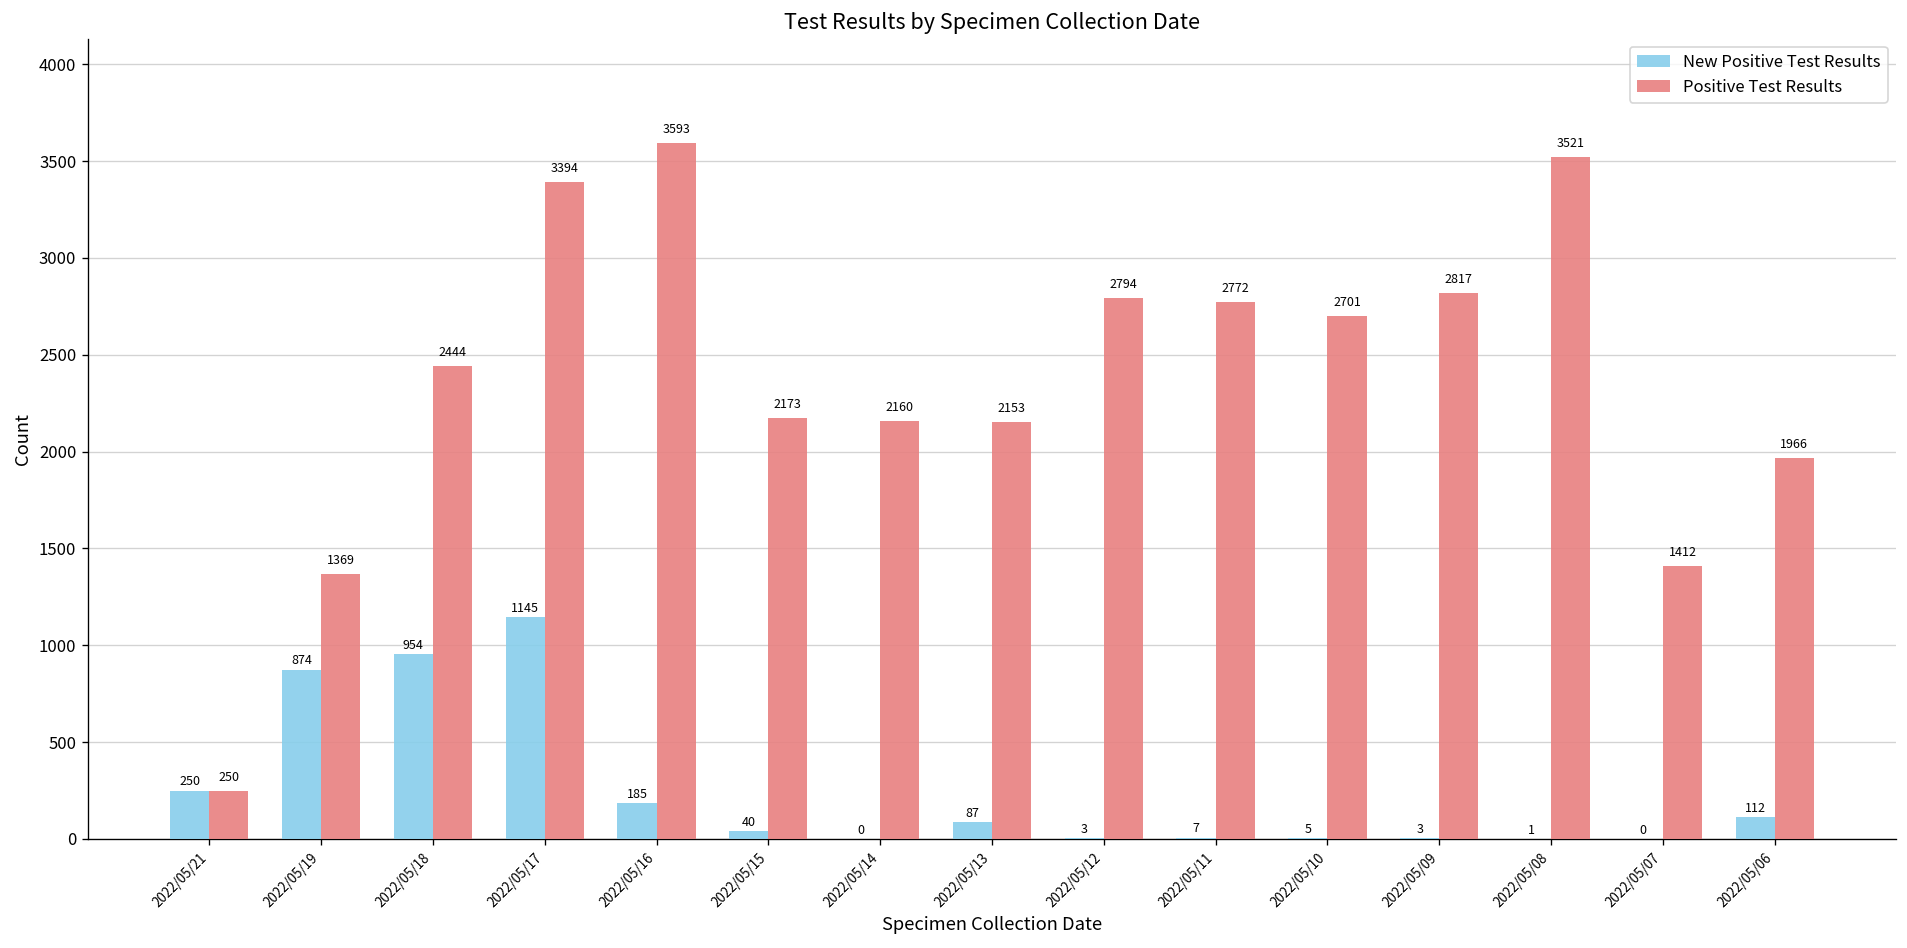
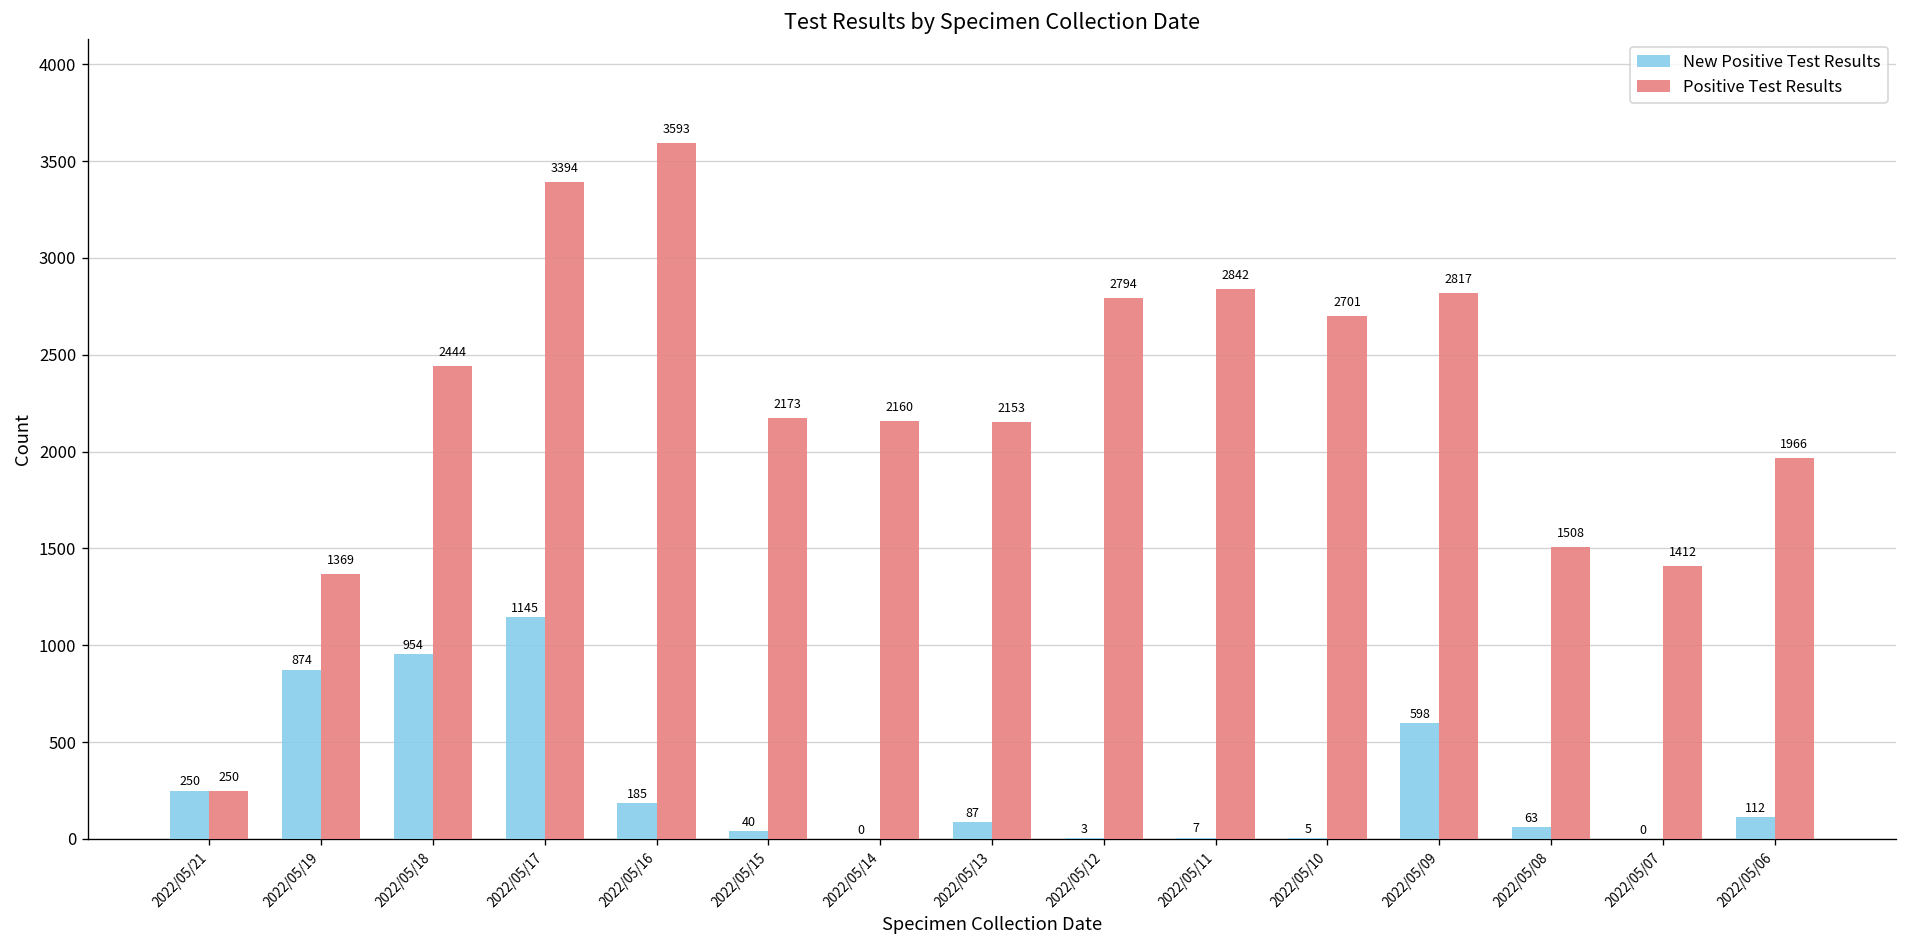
Positive Test Results, 2022/05/11: 2772 -> 2842
New Positive Test Results, 2022/05/09: 3 -> 598
New Positive Test Results, 2022/05/08: 1 -> 63
Positive Test Results, 2022/05/08: 3521 -> 1508
